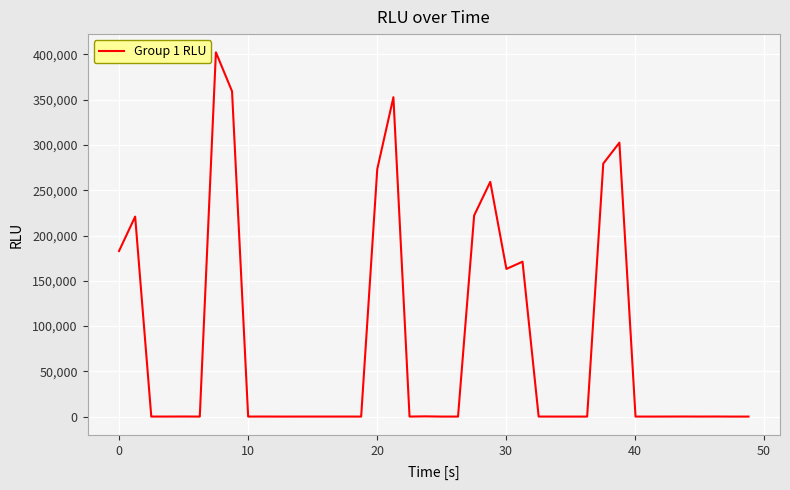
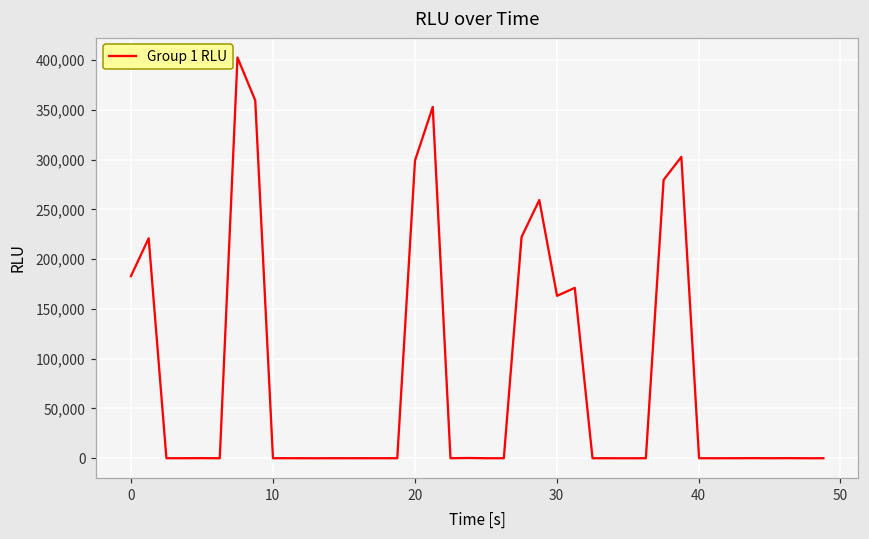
20: 270,000 -> 300,000
